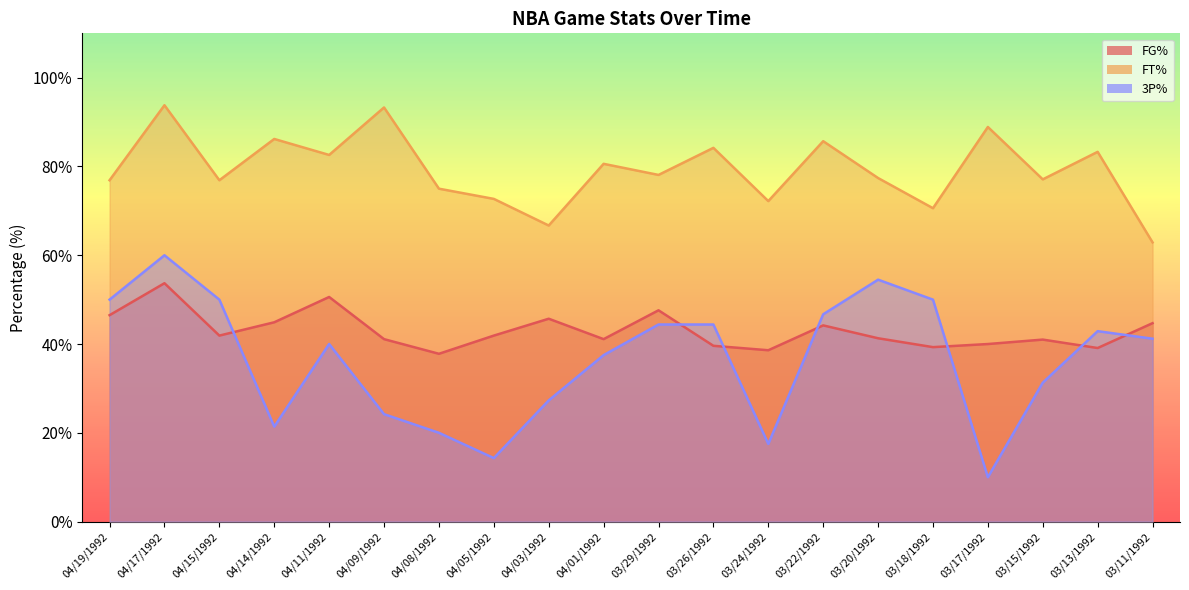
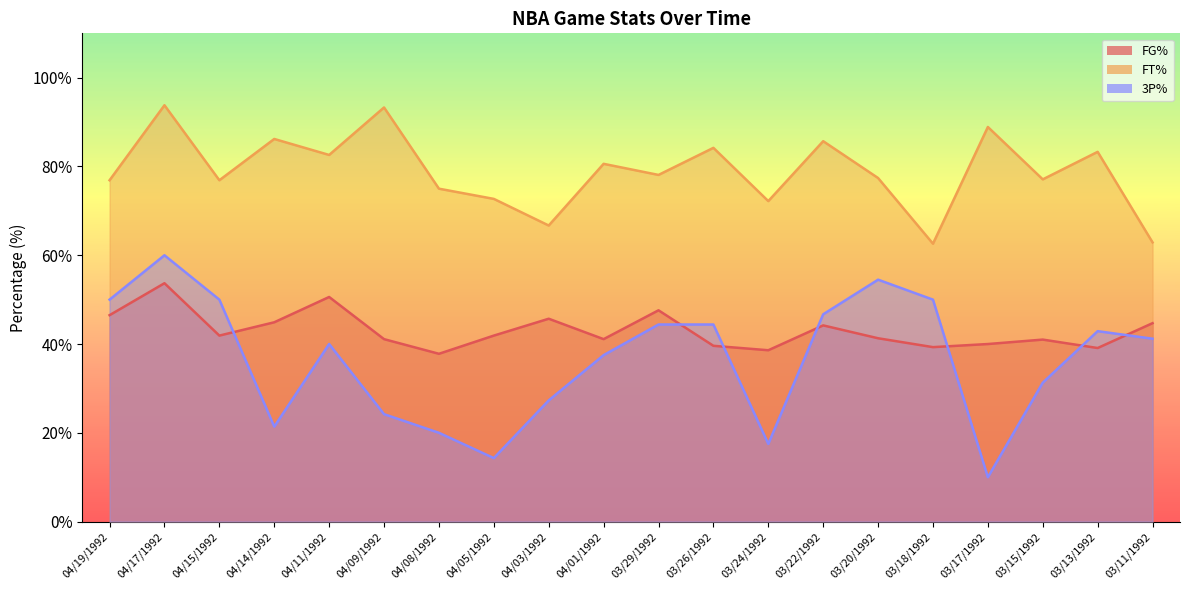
FT%, 03/18/1992: 71% -> 63%
